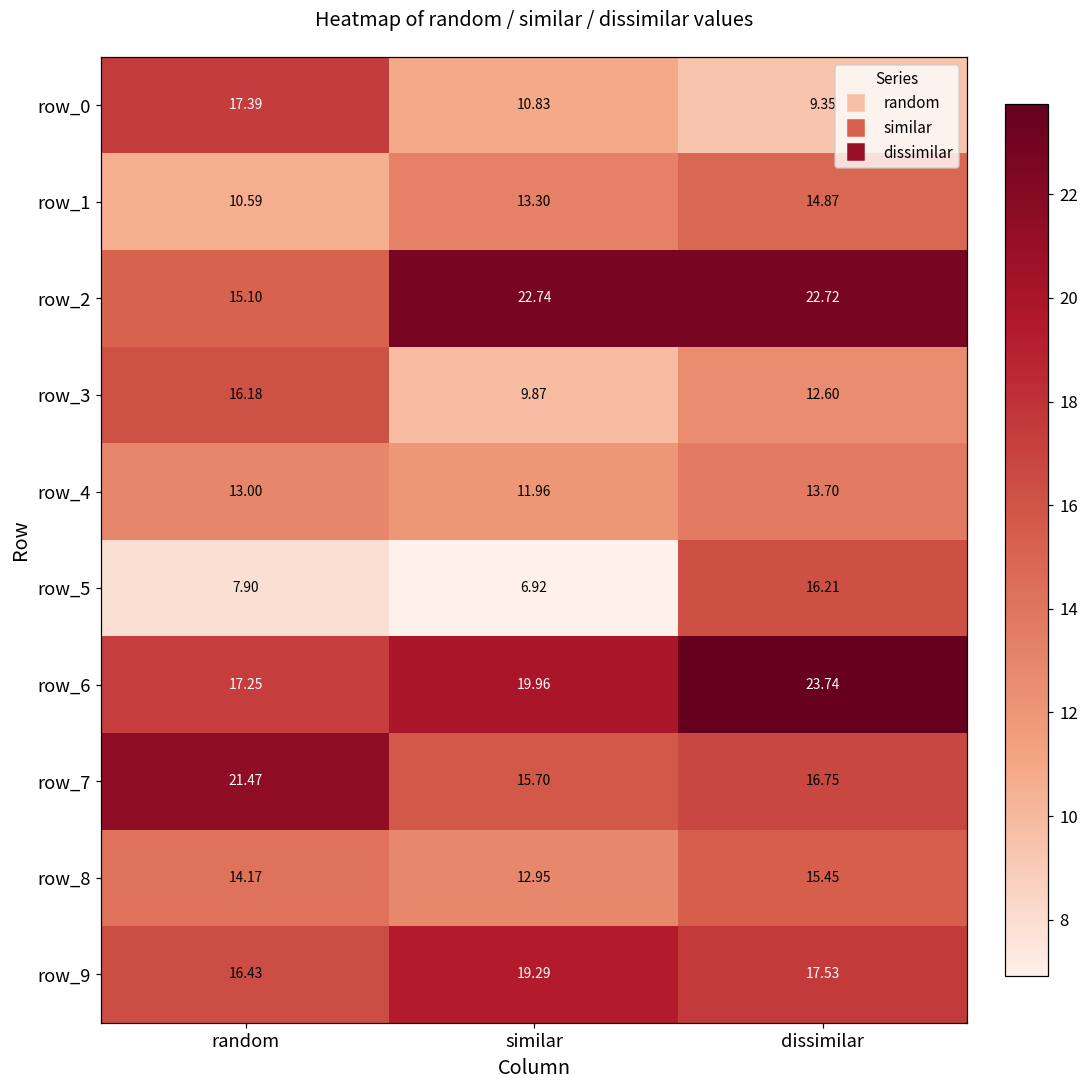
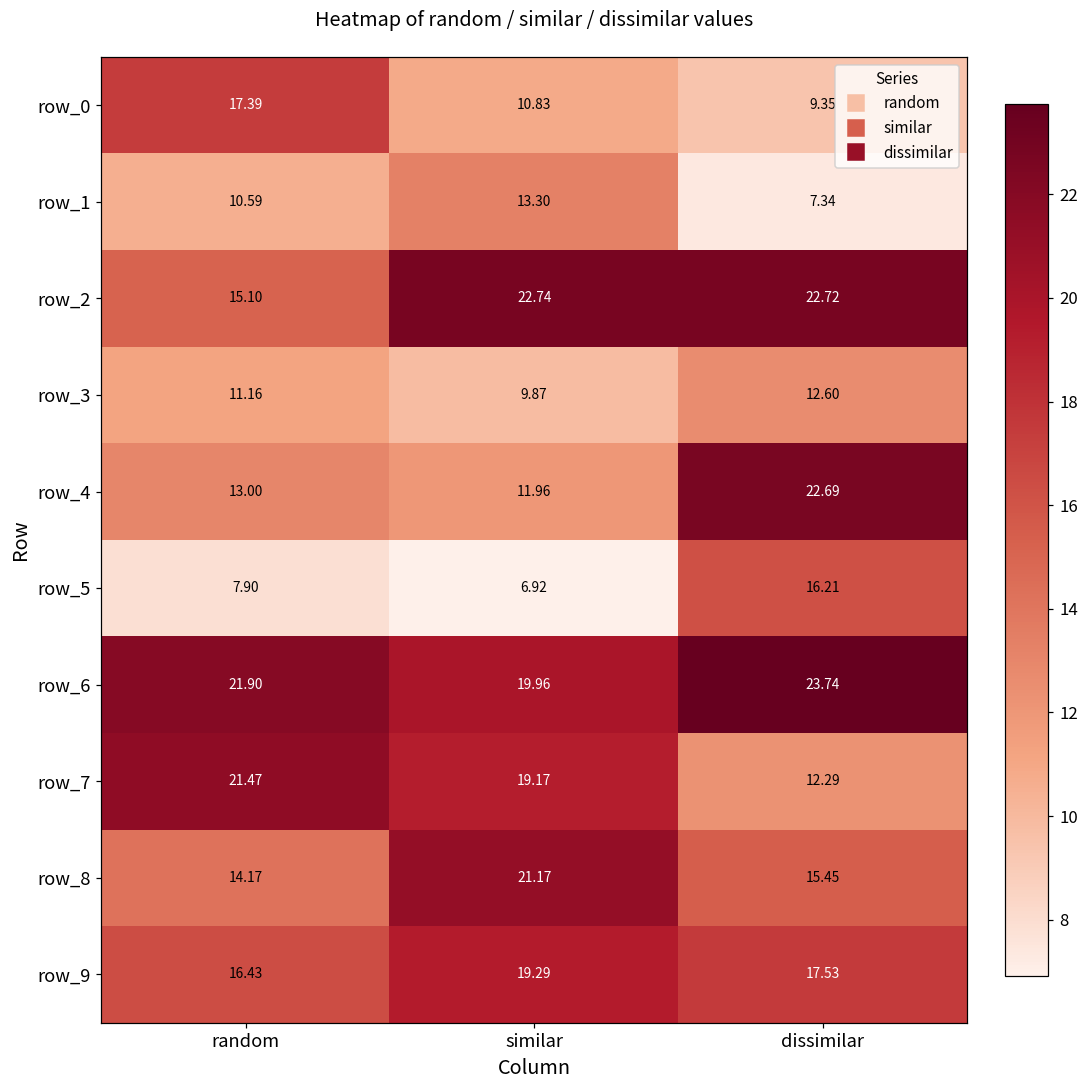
row_1, dissimilar: 14.87 -> 7.34
row_3, random: 16.18 -> 11.16
row_4, dissimilar: 13.70 -> 22.69
row_6, random: 17.25 -> 21.90
row_7, similar: 15.70 -> 19.17
row_7, dissimilar: 16.75 -> 12.29
row_8, similar: 12.95 -> 21.17
